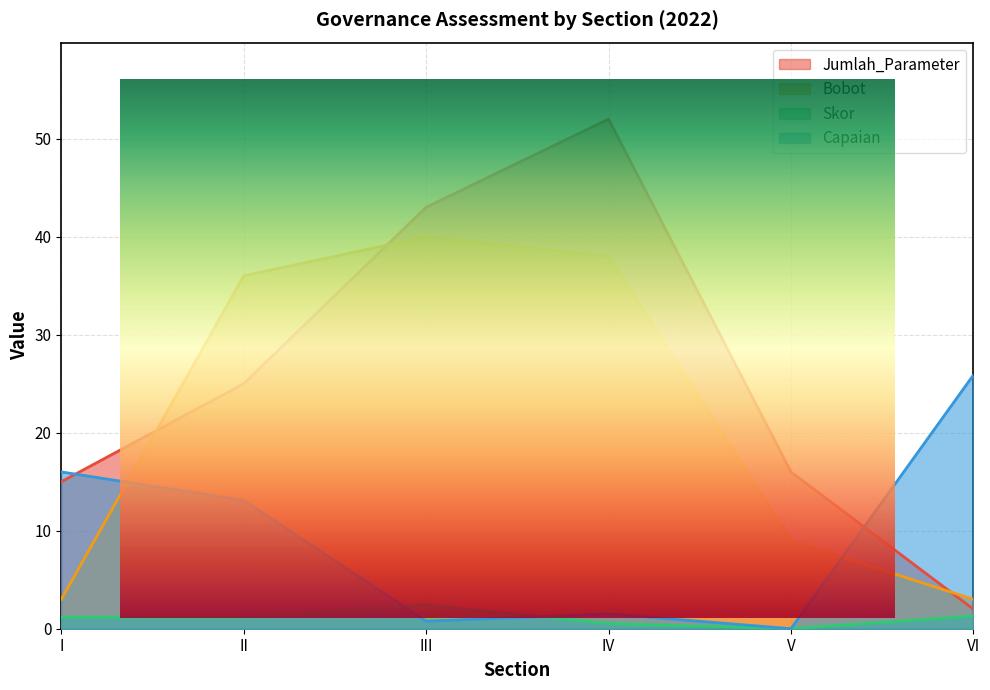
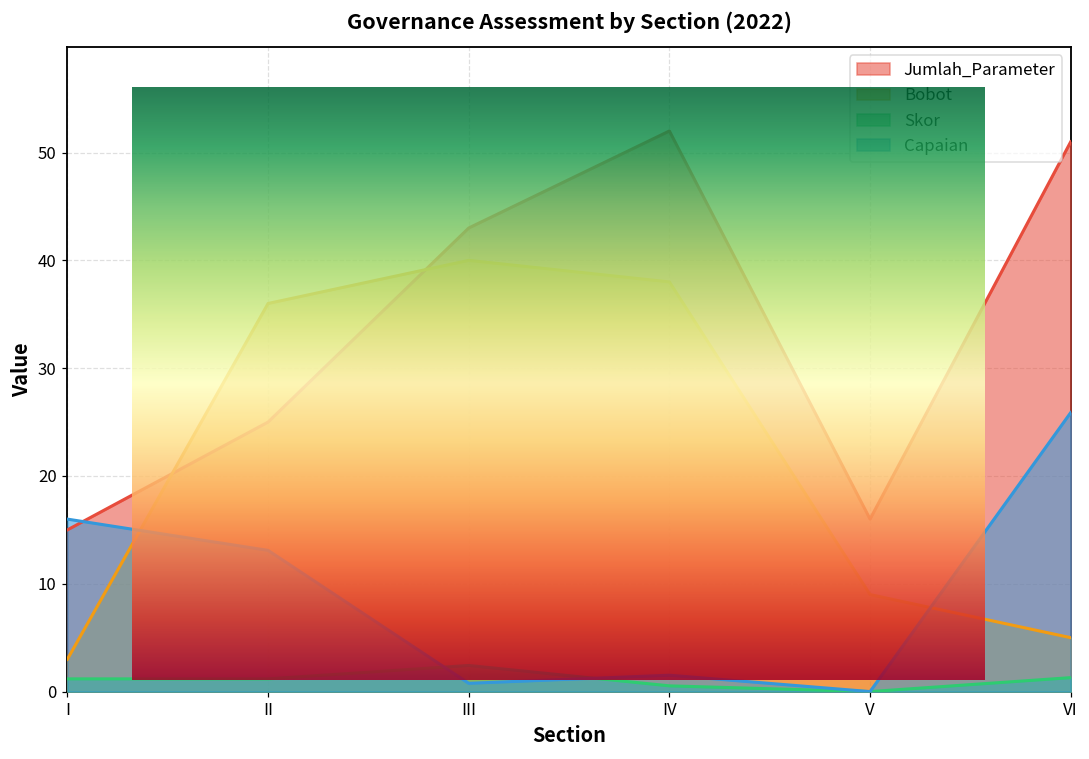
Governance Assessment by Section (2022), Jumlah_Parameter, VI: 2 -> 51
Governance Assessment by Section (2022), Bobot, VI: 3 -> 5
